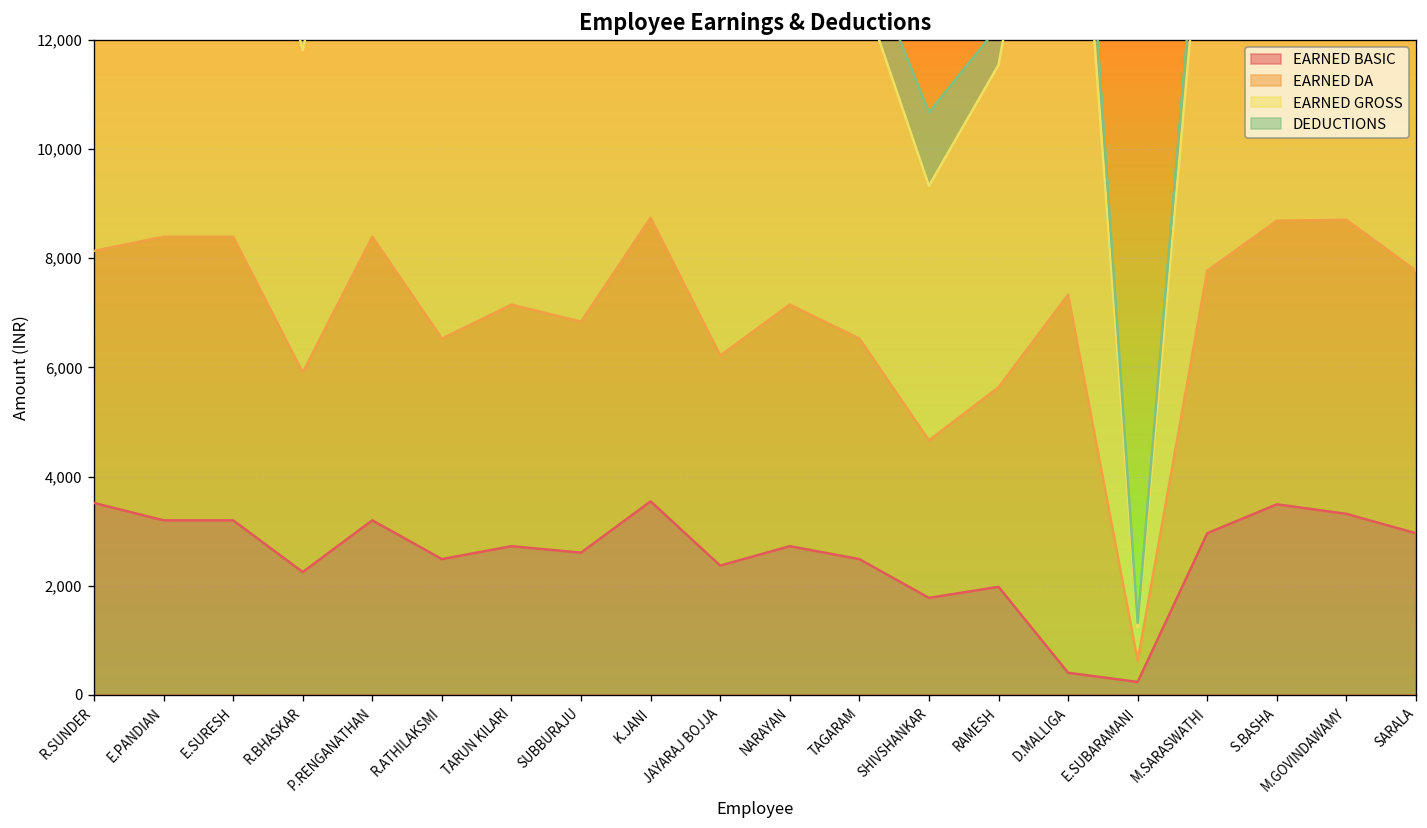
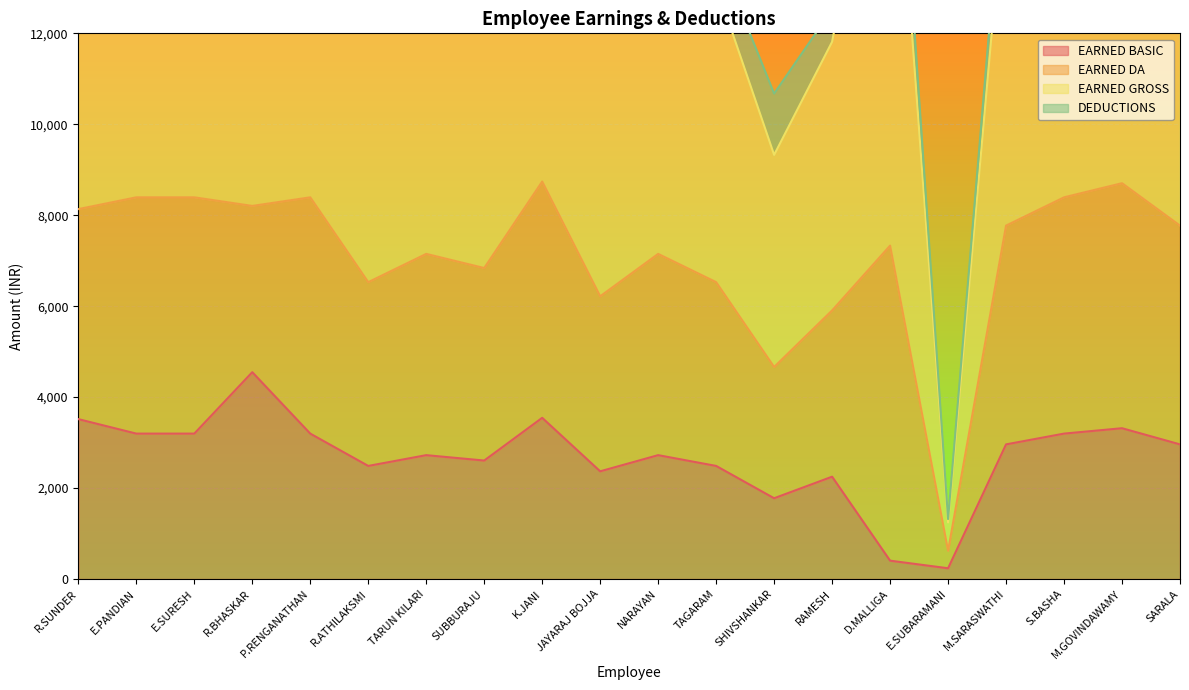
EARNED BASIC, R.BHASKAR: 2,300 -> 4,500
EARNED BASIC, RAMESH: 2,000 -> 2,300
EARNED BASIC, S.BASHA: 3,500 -> 3,200
